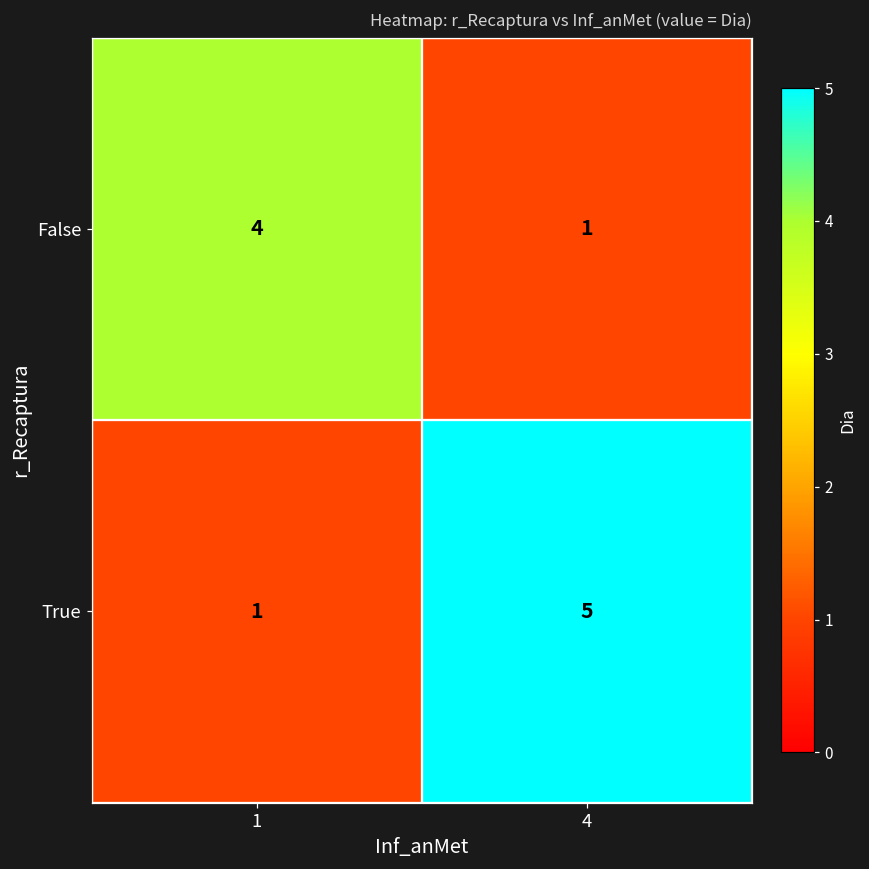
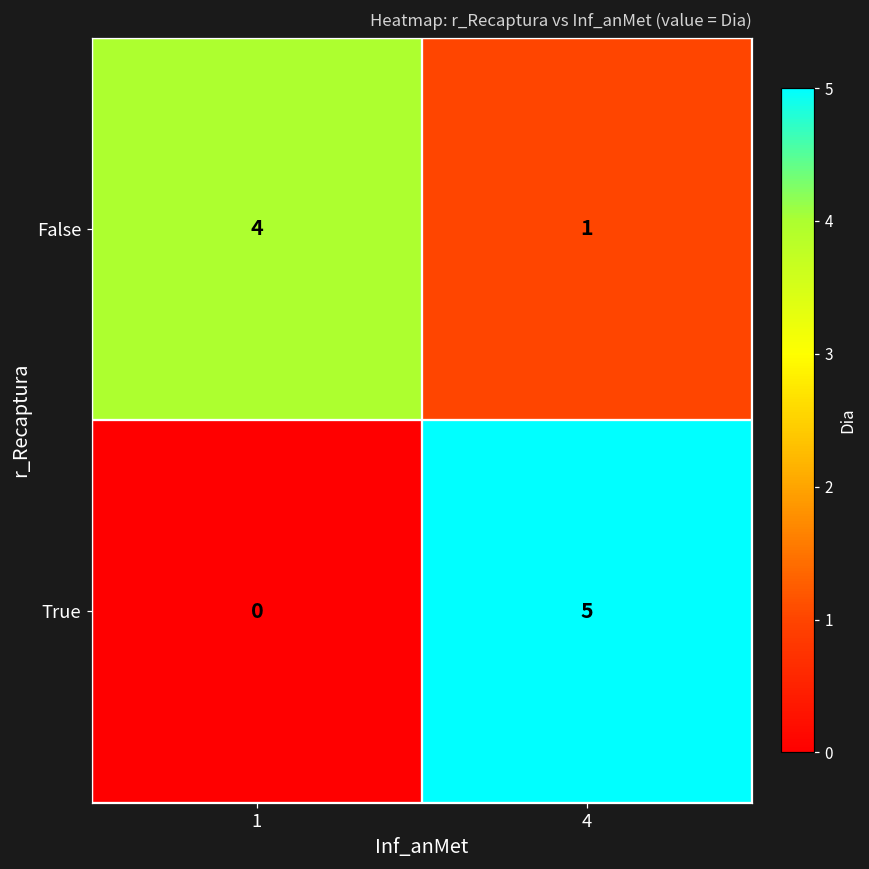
True, 1: 1 -> 0
